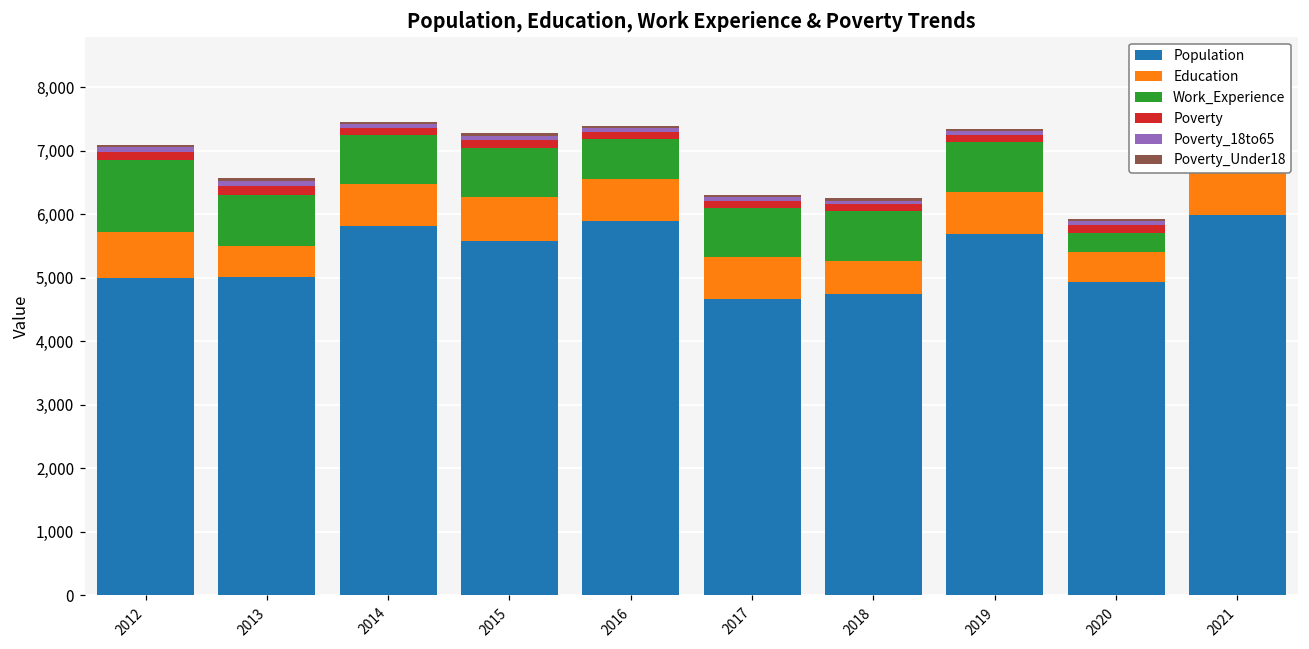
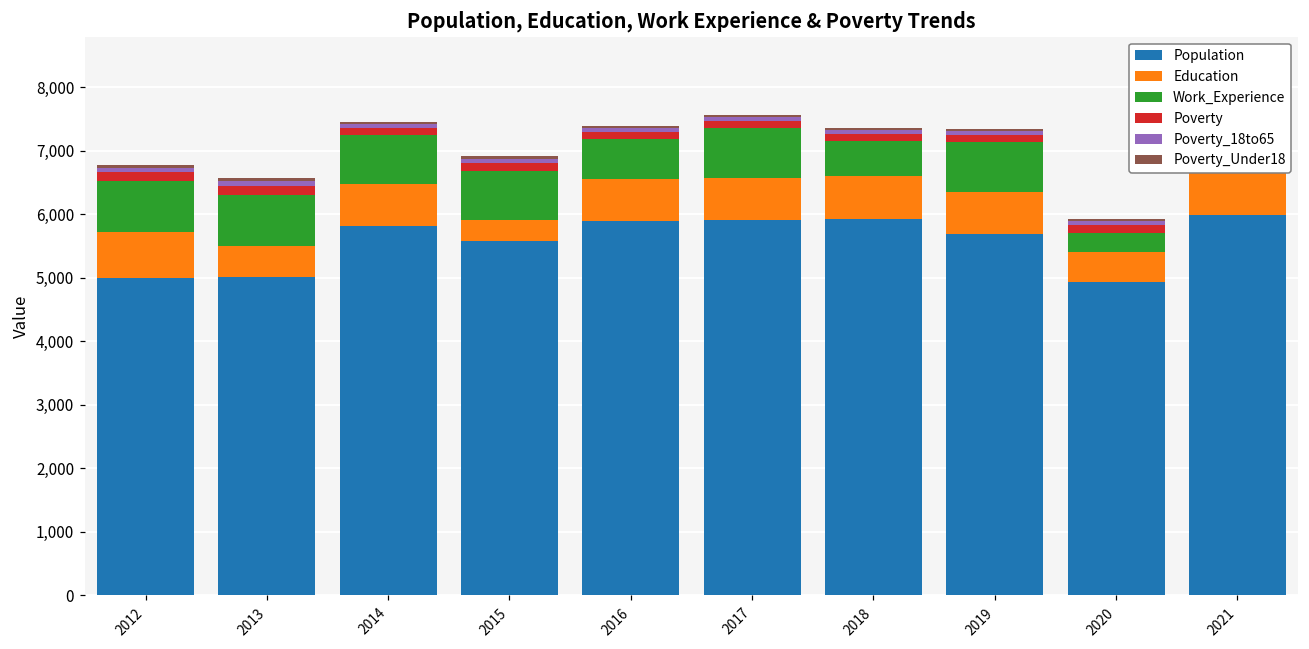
Work_Experience, 2012: 1,100 -> 800
Education, 2015: 700 -> 300
Population, 2017: 4,700 -> 5,900
Population, 2018: 4,700 -> 5,900
Education, 2018: 500 -> 700
Work_Experience, 2018: 800 -> 600
